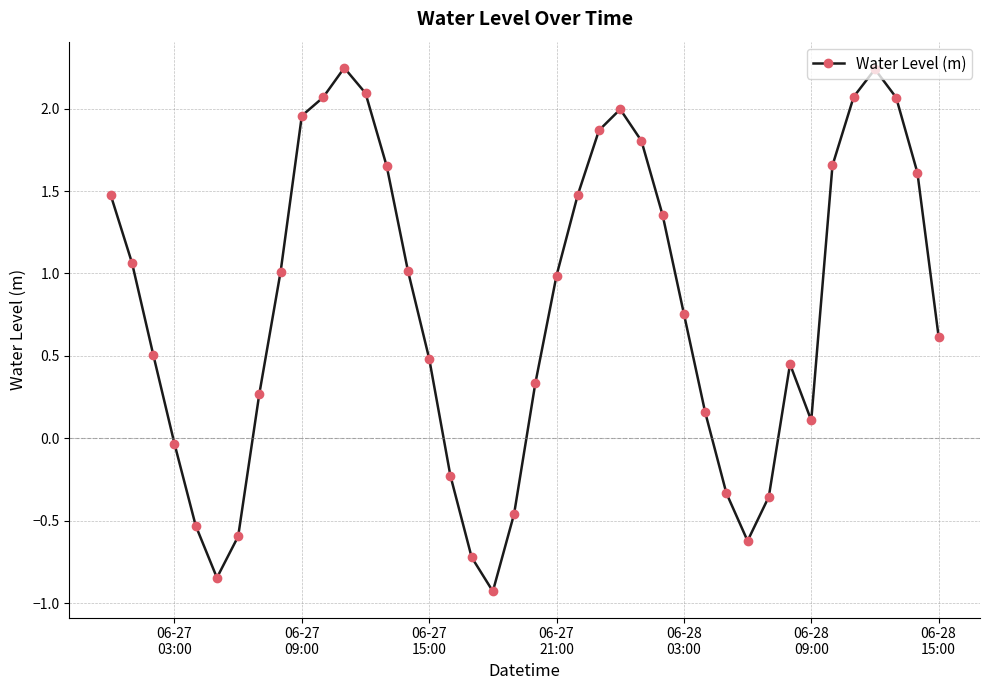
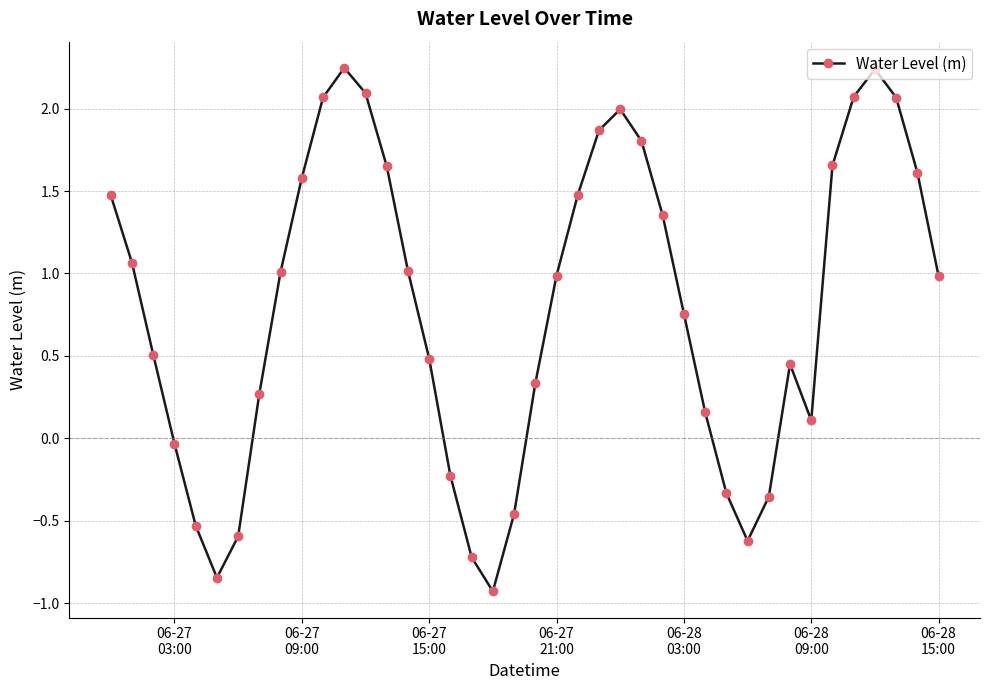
06-27 09:00: 1.96 -> 1.58
06-28 15:00: 0.62 -> 0.98
